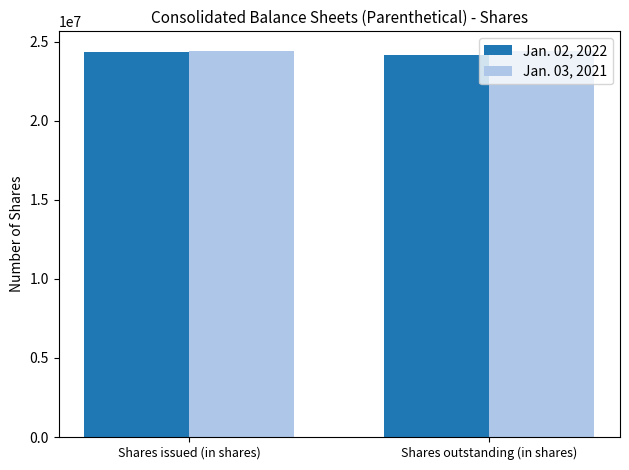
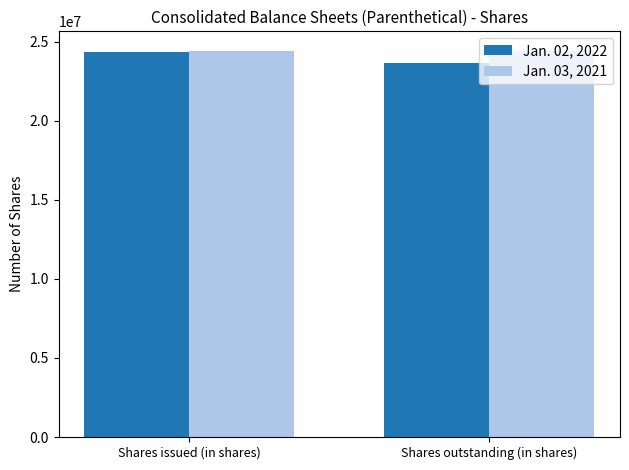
Jan. 02, 2022, Shares outstanding (in shares): 24200000 -> 23600000
